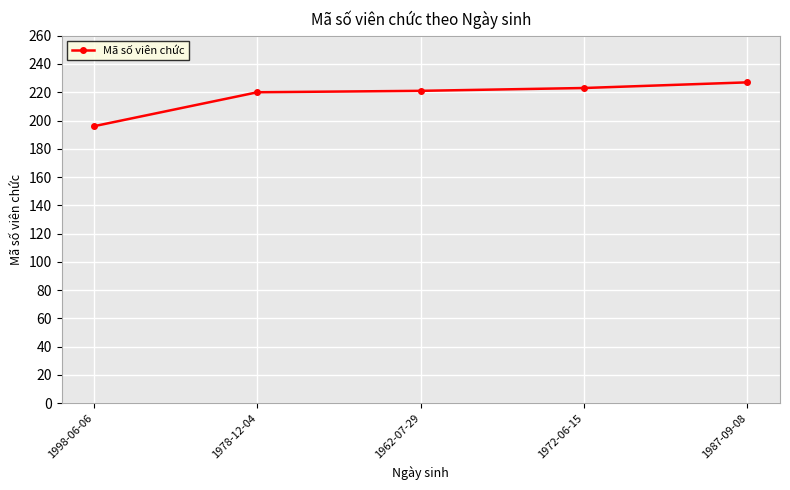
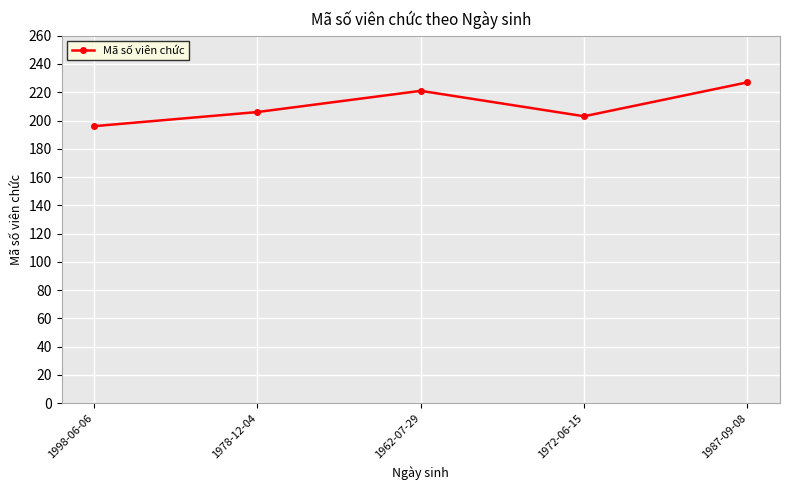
1978-12-04: 220 -> 206
1972-06-15: 223 -> 203
